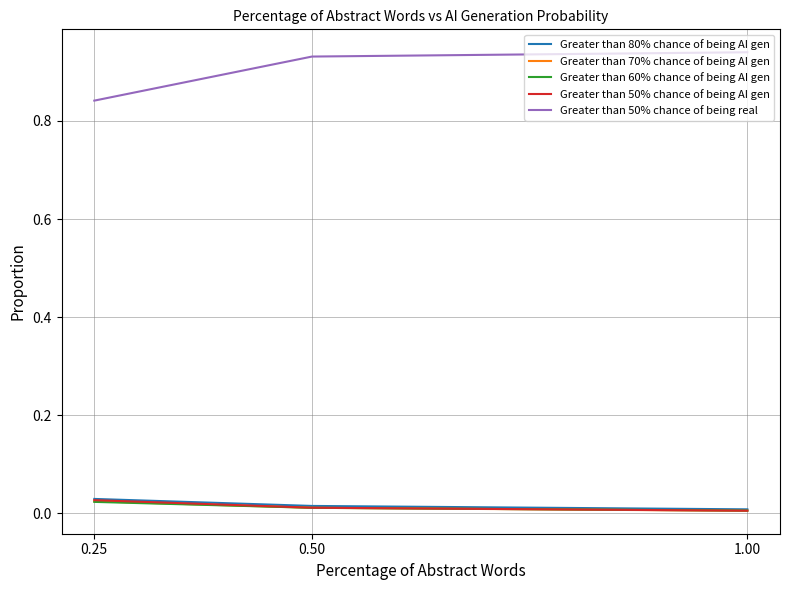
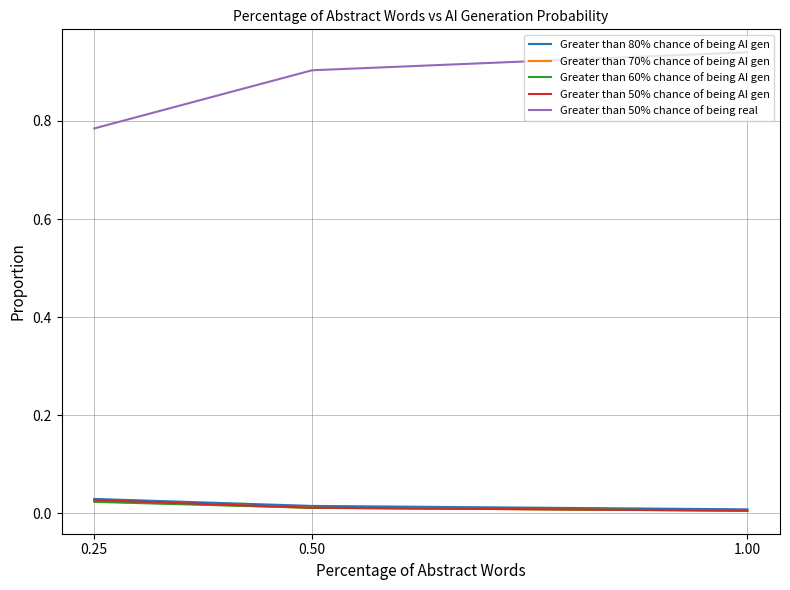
Greater than 50% chance of being real, 0.25: 0.84 -> 0.78
Greater than 50% chance of being real, 0.50: 0.93 -> 0.90
